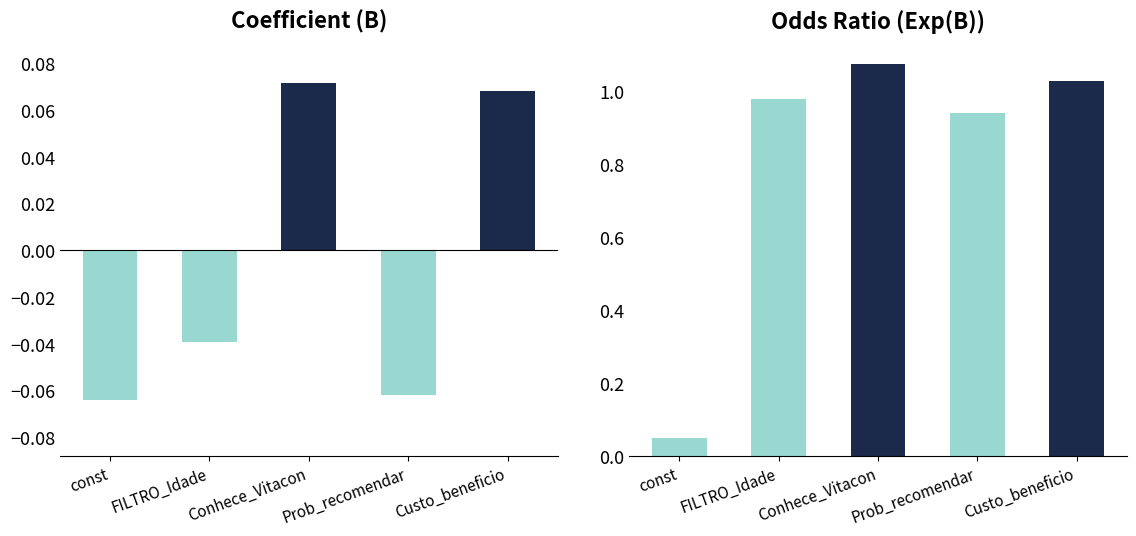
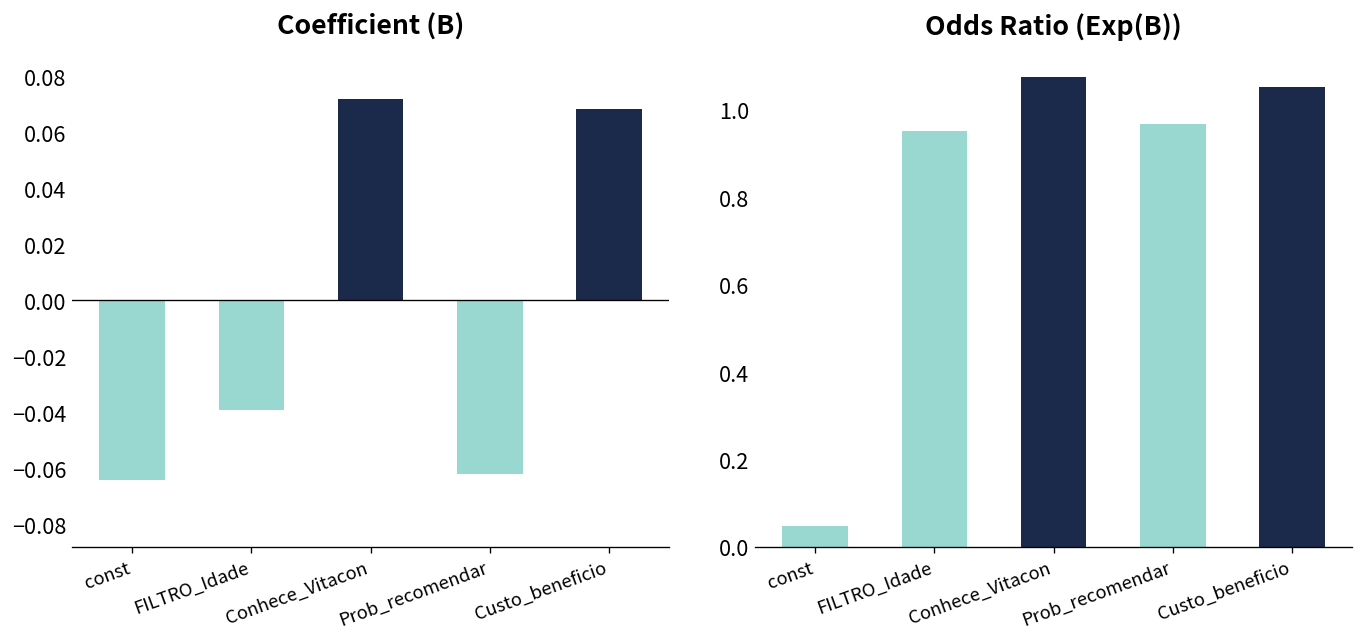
Odds Ratio (Exp(B)), FILTRO_Idade: 0.98 -> 0.95
Odds Ratio (Exp(B)), Prob_recomendar: 0.94 -> 0.97
Odds Ratio (Exp(B)), Custo_beneficio: 1.03 -> 1.05
